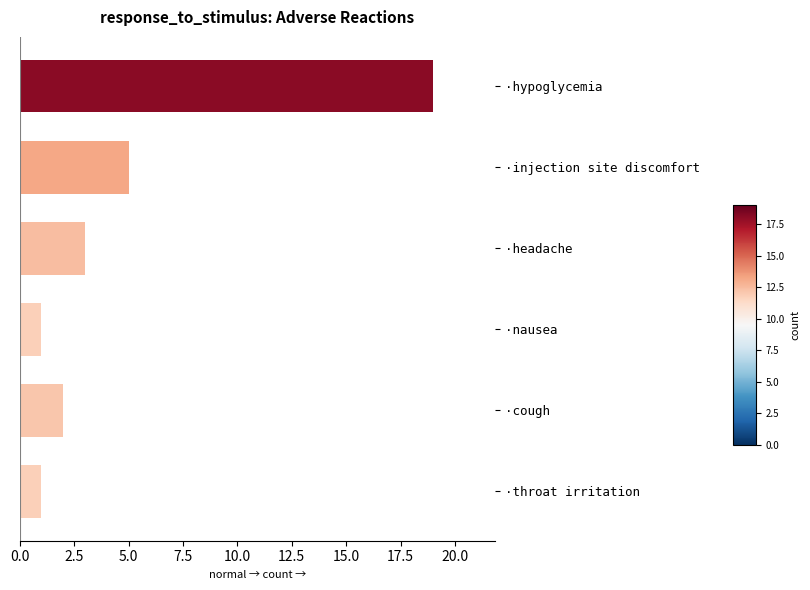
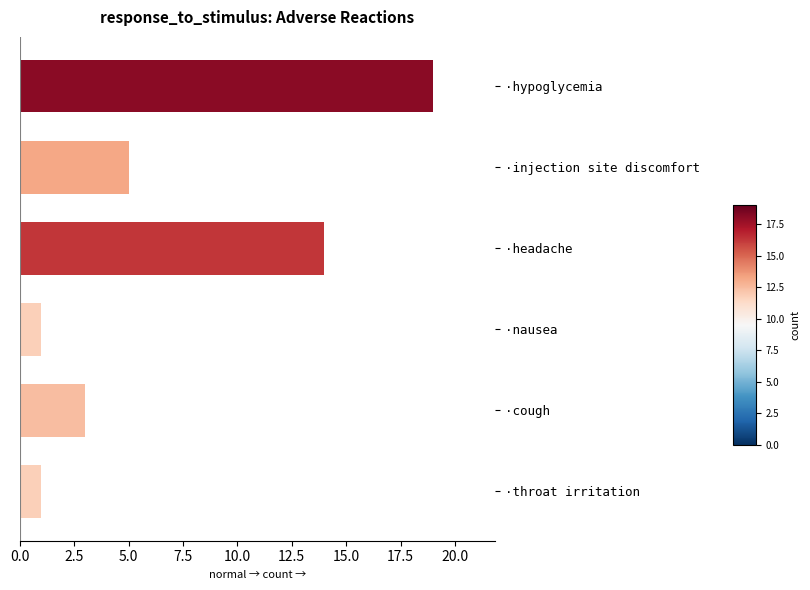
·headache: 3 -> 14
·cough: 2 -> 3
